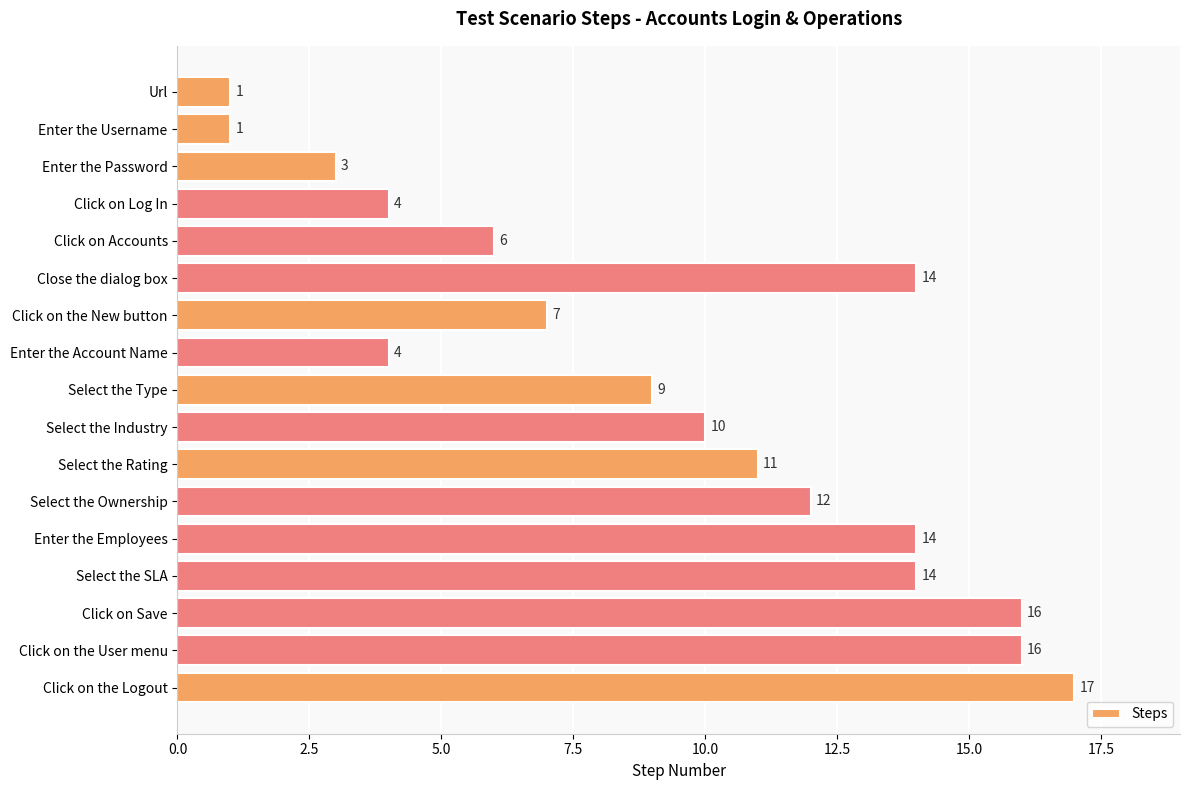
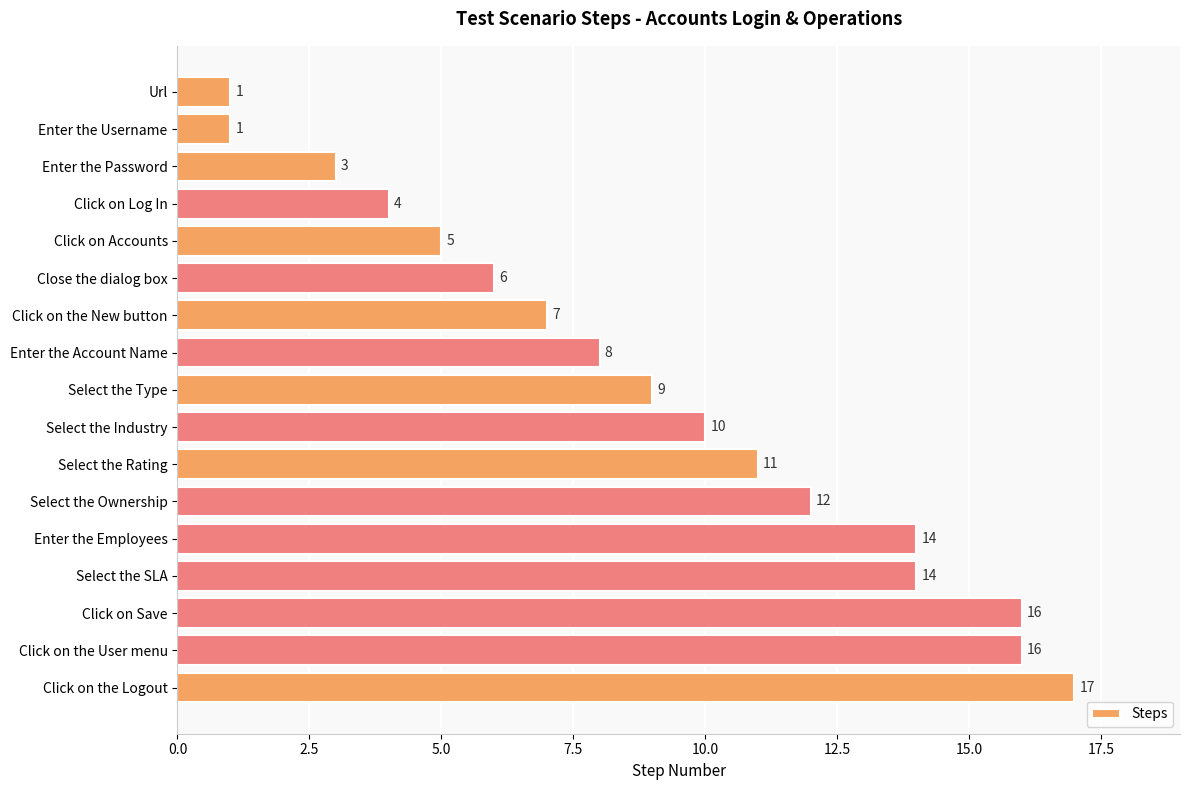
Click on Accounts: 6 -> 5
Close the dialog box: 14 -> 6
Enter the Account Name: 4 -> 8
